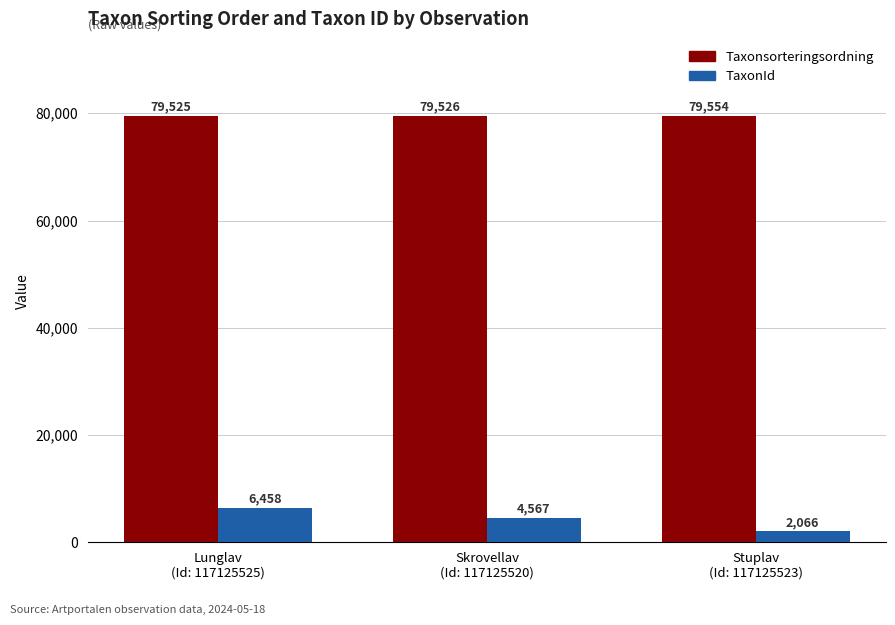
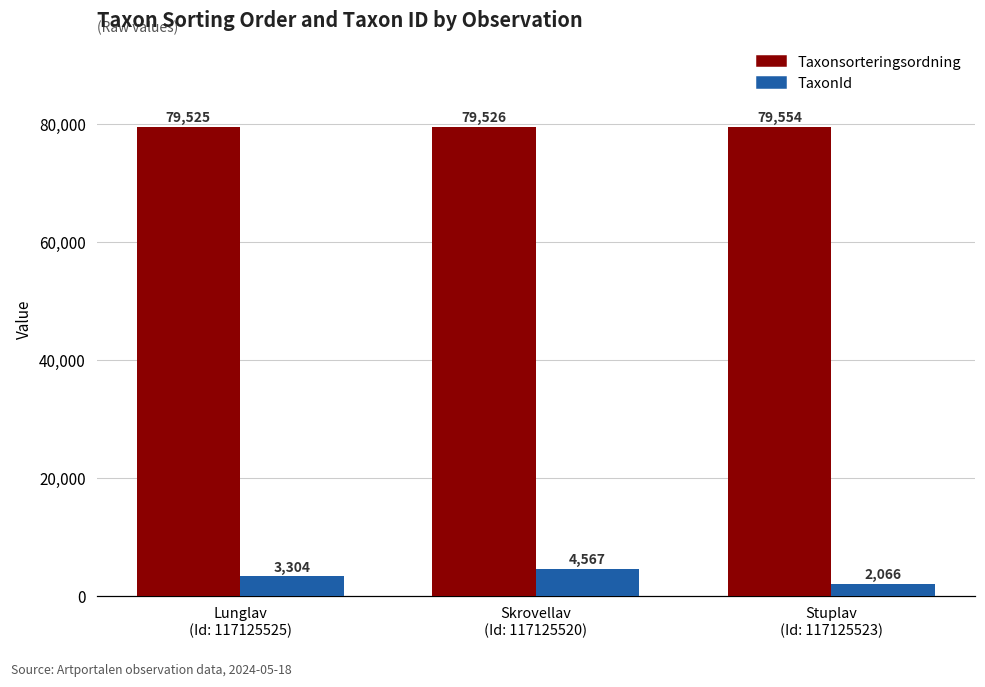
TaxonId, Lunglav (Id: 117125525): 6,458 -> 3,304
